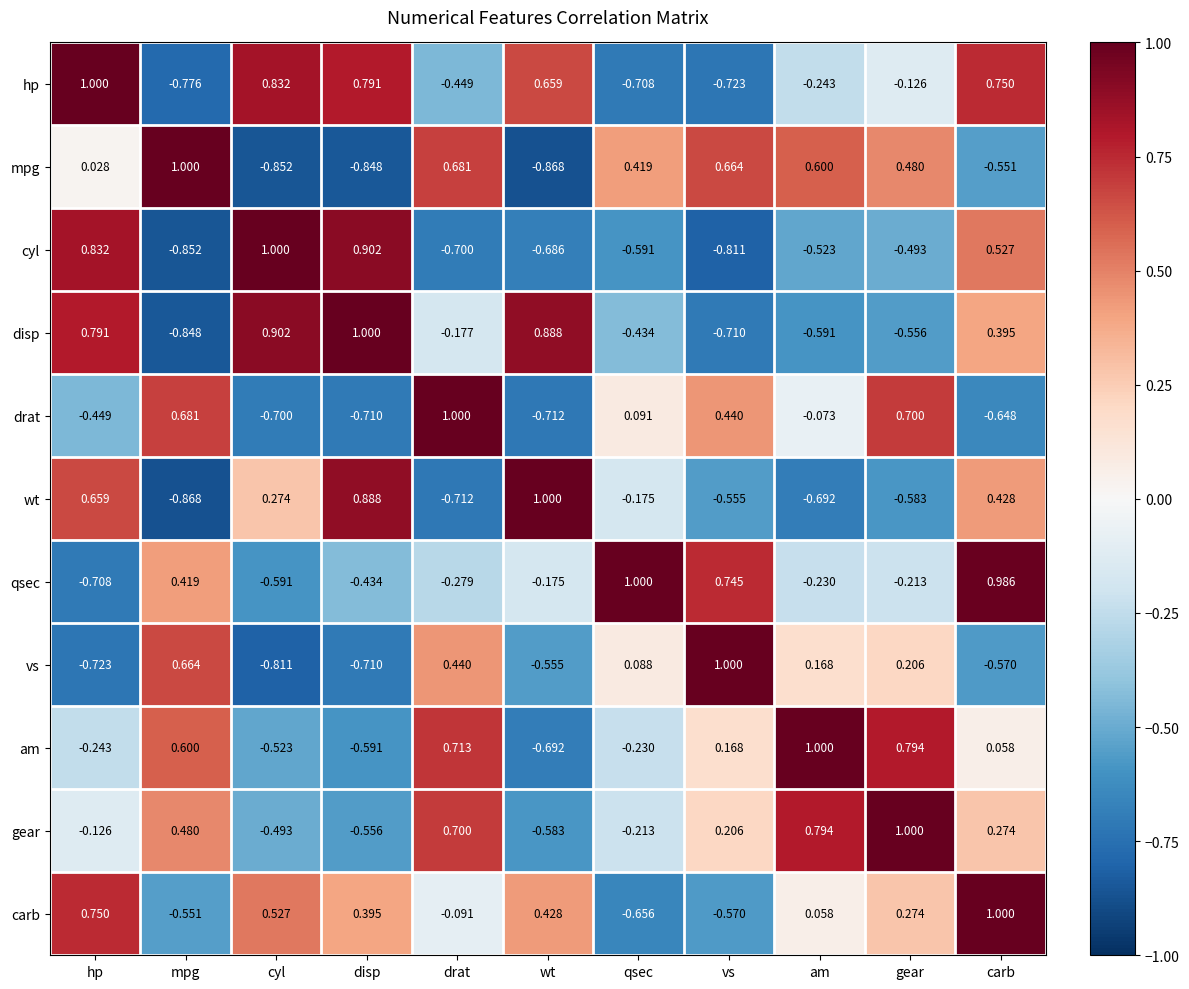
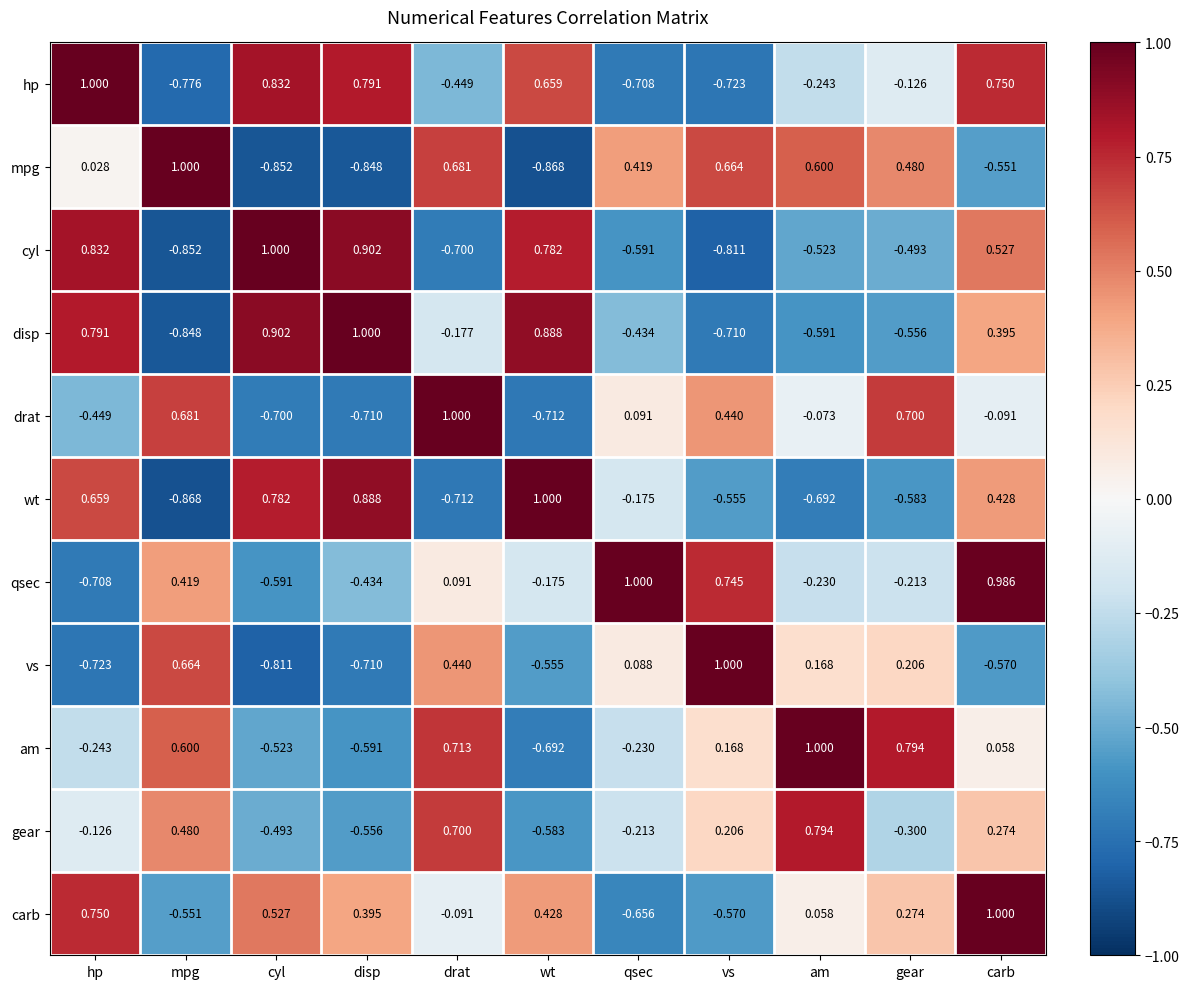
cyl, wt: -0.686 -> 0.782
drat, carb: -0.648 -> -0.091
wt, cyl: 0.274 -> 0.782
qsec, drat: -0.279 -> 0.091
gear, gear: 1.000 -> -0.300
